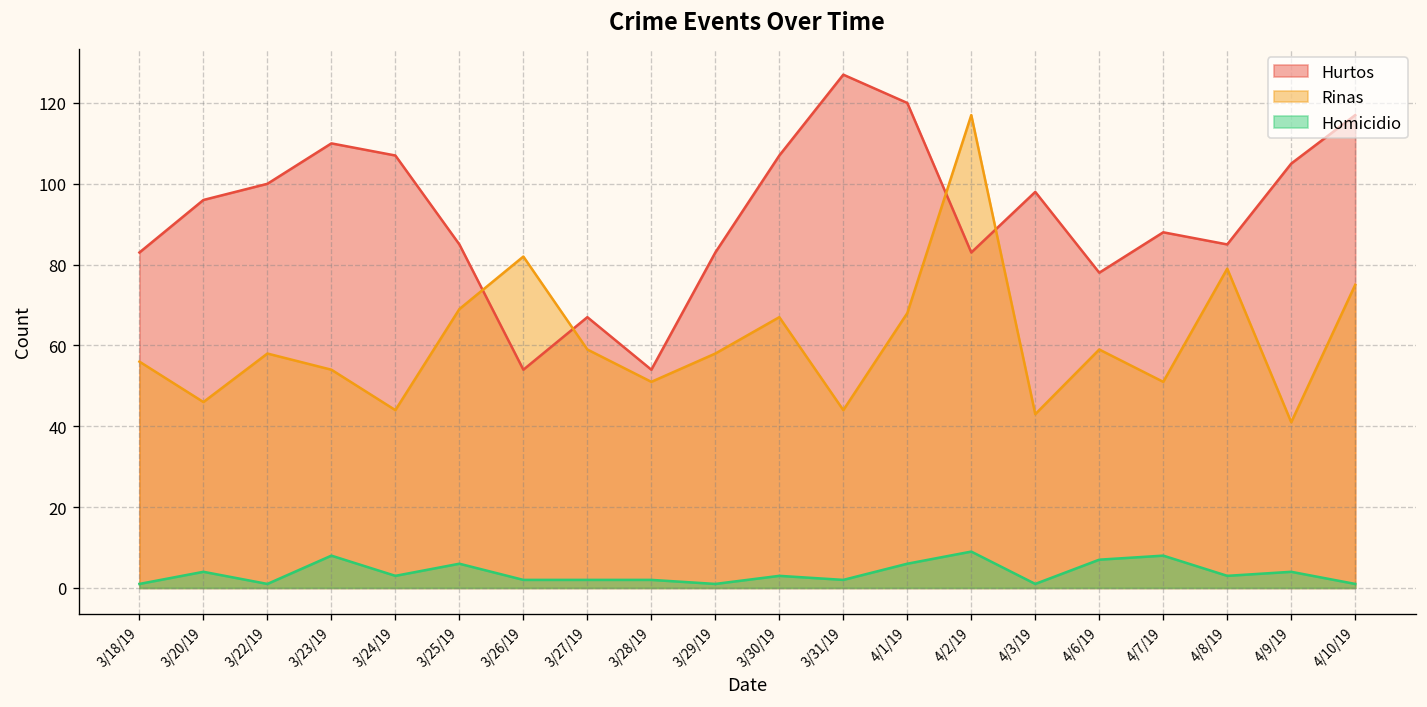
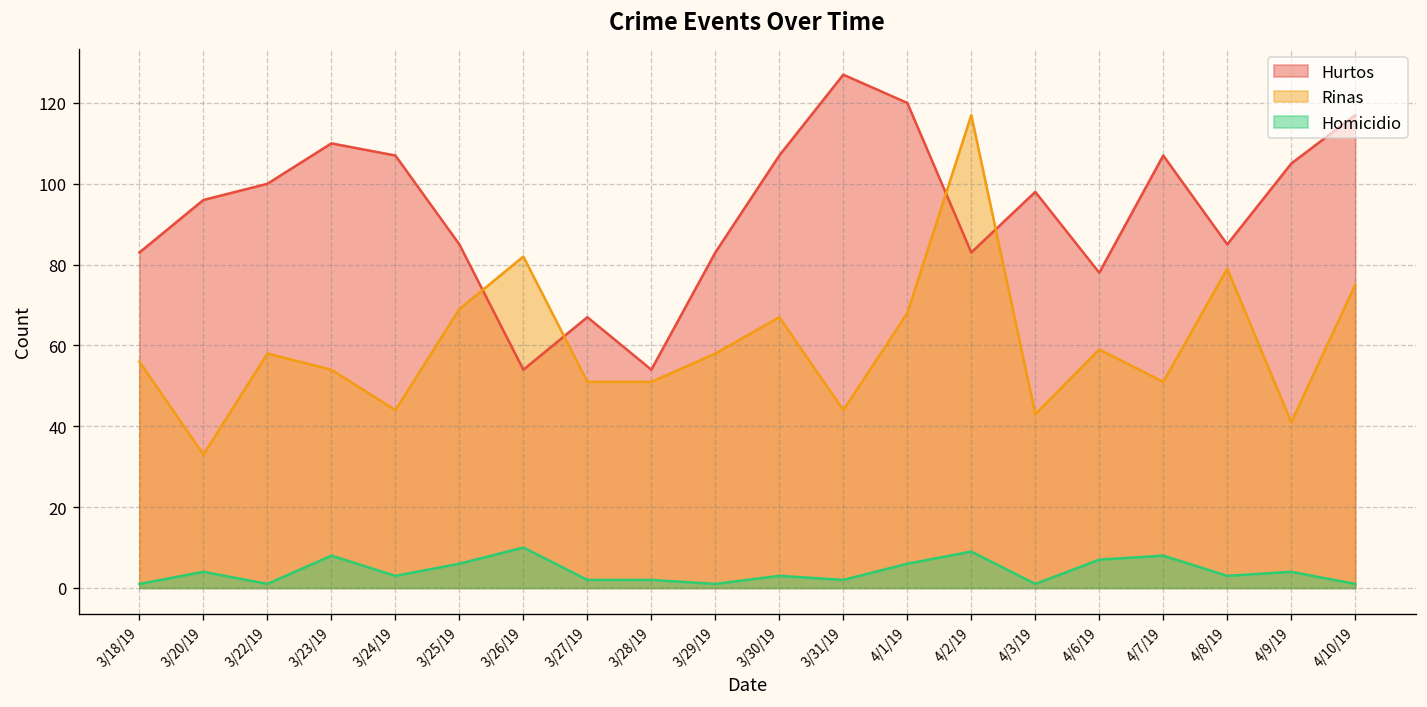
Rinas, 3/20/19: 46 -> 33
Homicidio, 3/26/19: 2 -> 10
Rinas, 3/27/19: 59 -> 51
Hurtos, 4/7/19: 88 -> 107
